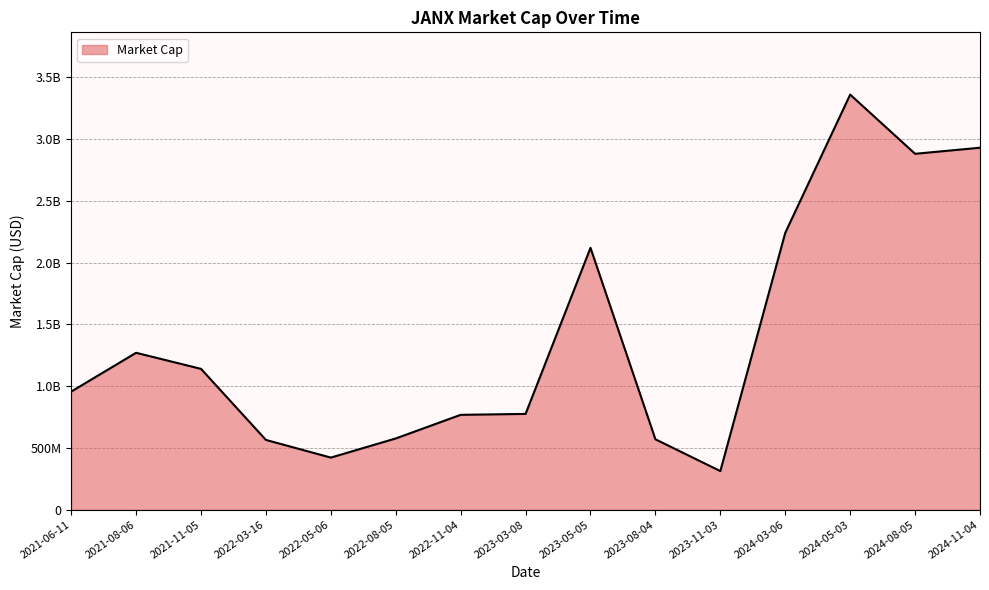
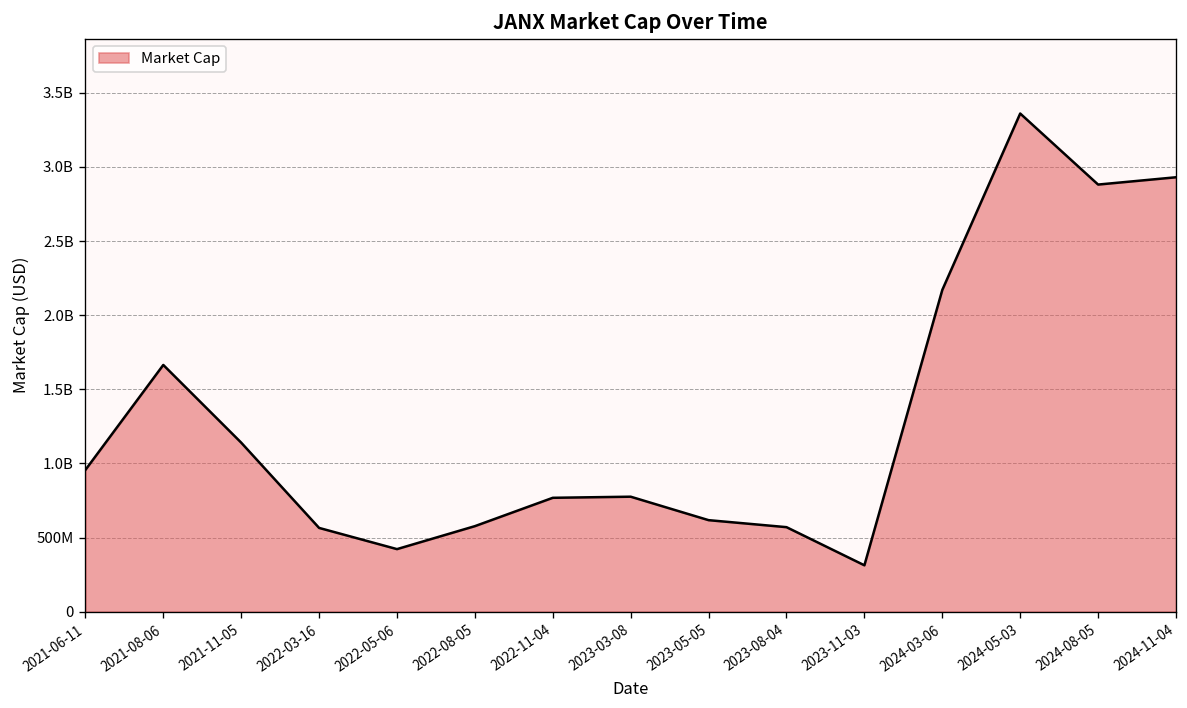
2021-08-06: 1270000000 -> 1660000000
2023-05-05: 2120000000 -> 620000000
2024-03-06: 2240000000 -> 2170000000
